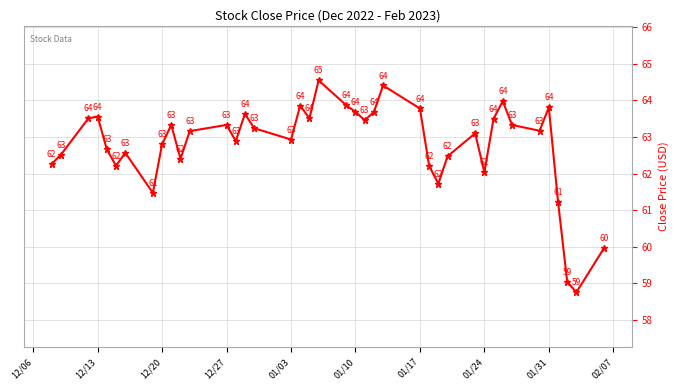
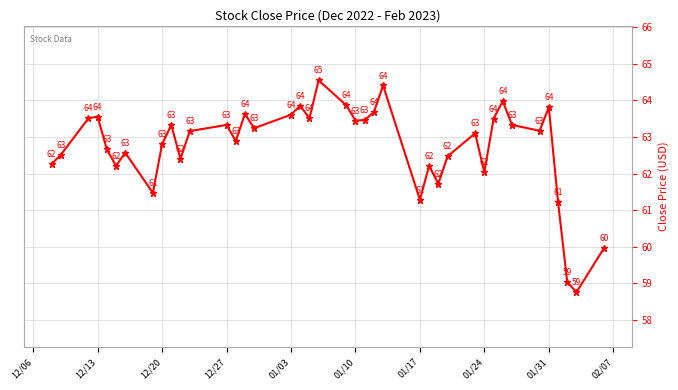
01/03: 63 -> 64
01/10: 64 -> 63
01/17: 64 -> 61
